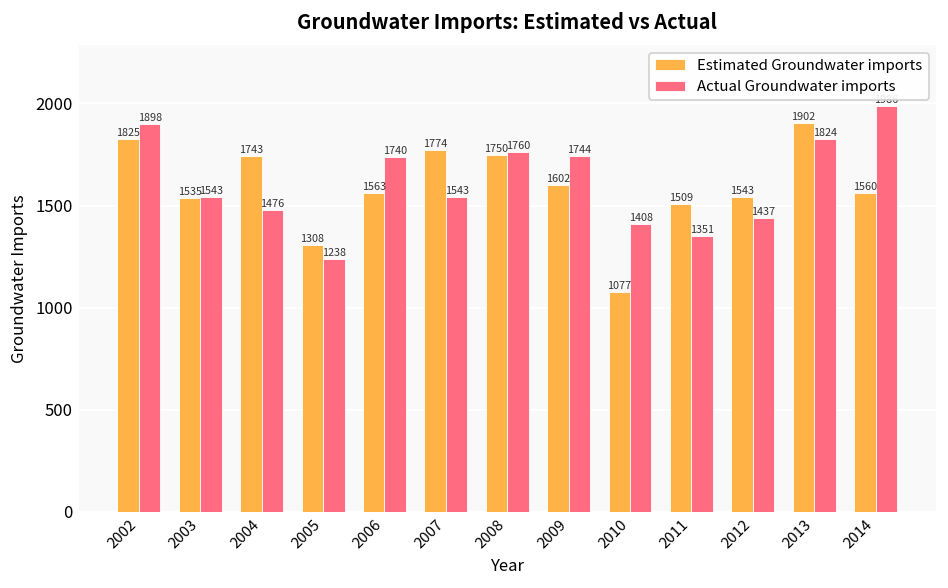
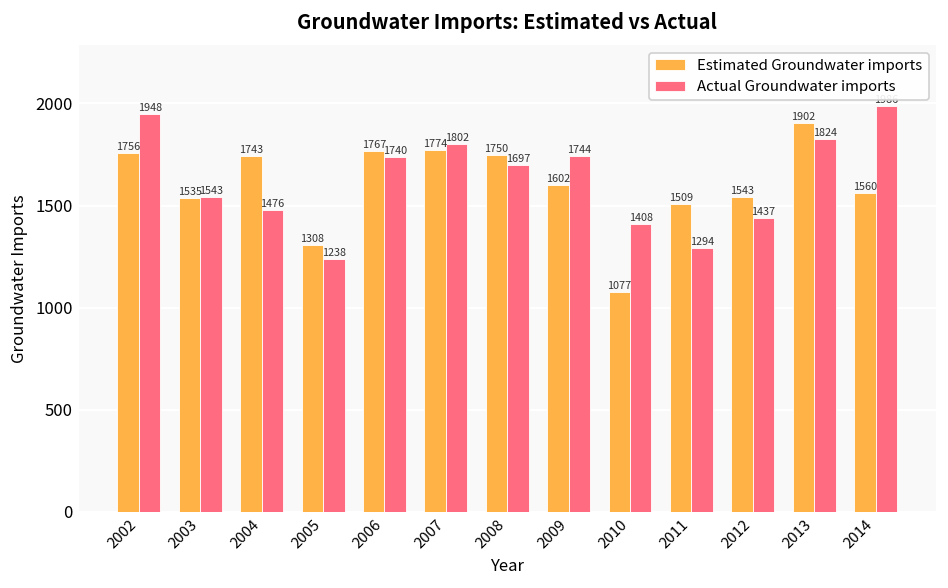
Estimated Groundwater imports, 2002: 1825 -> 1756
Actual Groundwater imports, 2002: 1898 -> 1948
Estimated Groundwater imports, 2006: 1563 -> 1767
Actual Groundwater imports, 2007: 1543 -> 1802
Actual Groundwater imports, 2008: 1760 -> 1697
Actual Groundwater imports, 2011: 1351 -> 1294
